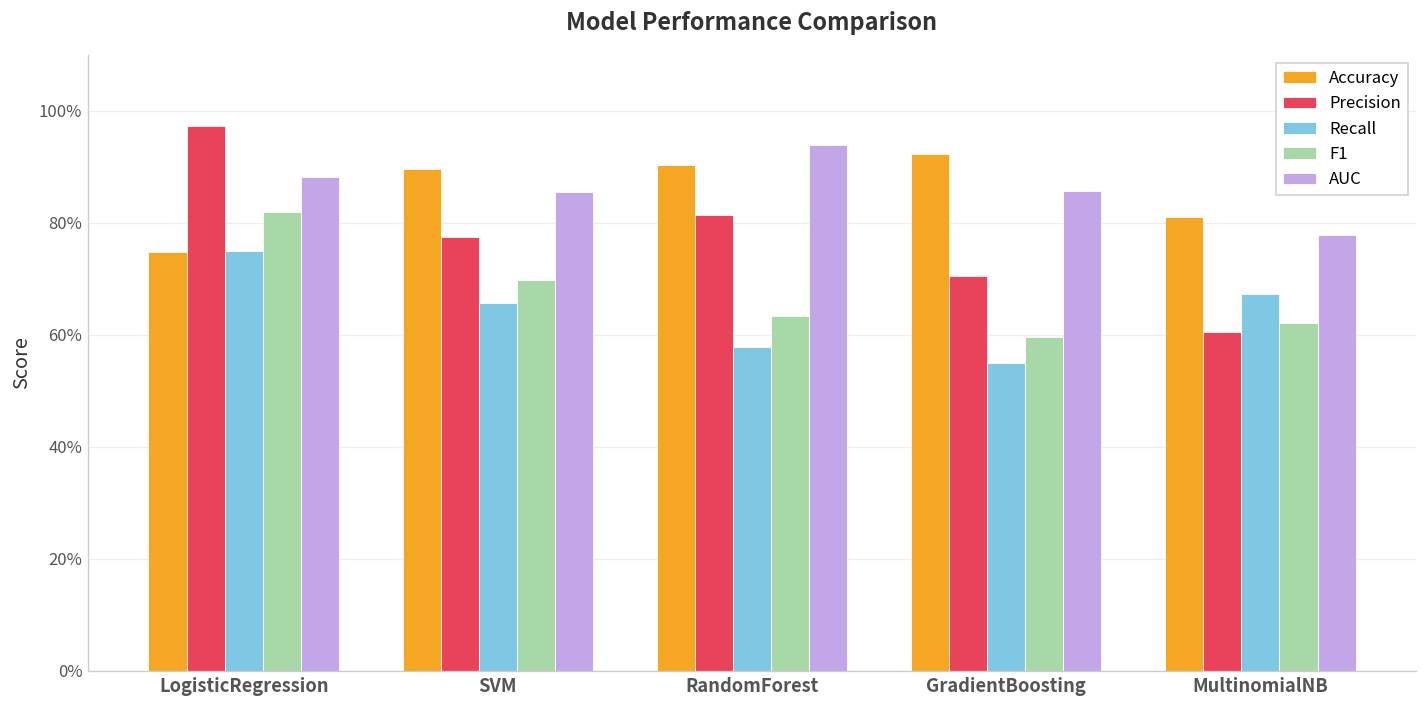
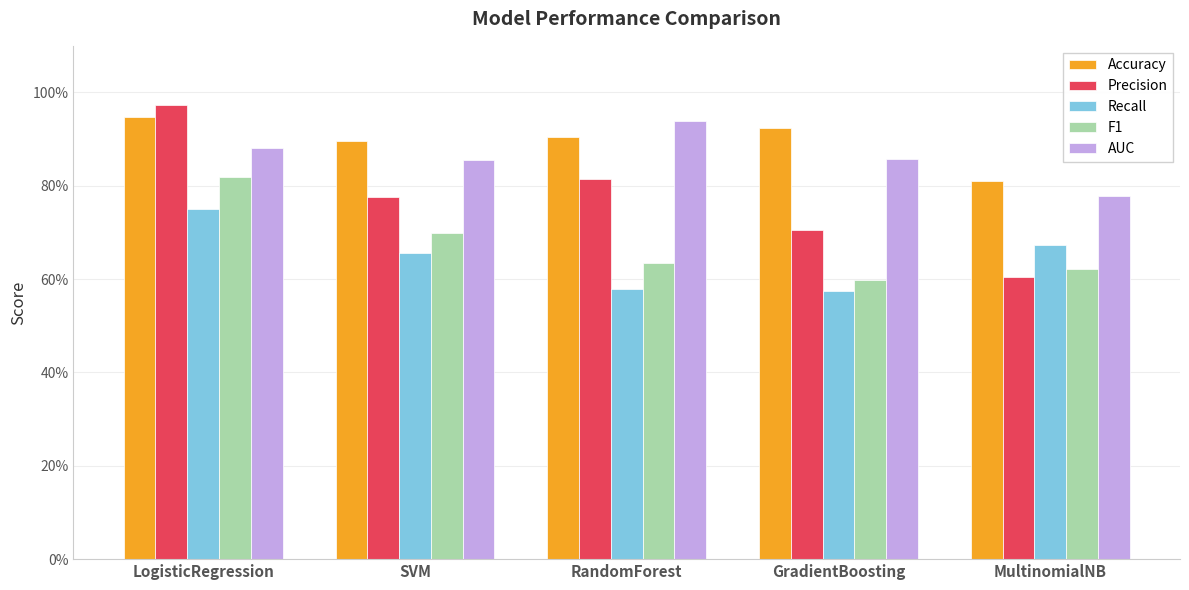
Accuracy, LogisticRegression: 75% -> 95%
Recall, GradientBoosting: 55% -> 57%
